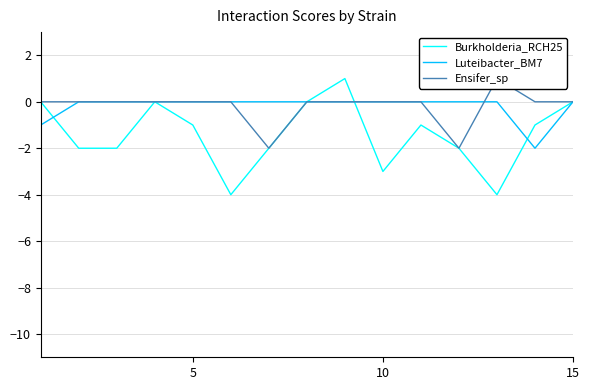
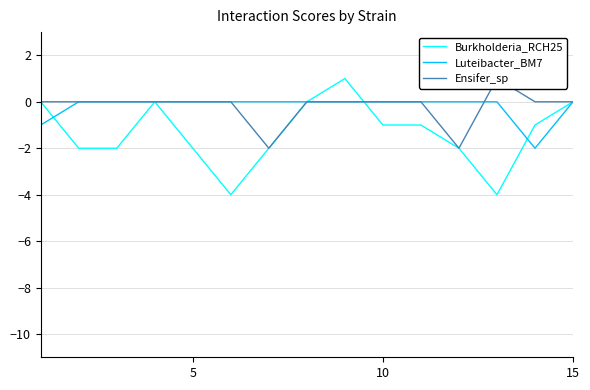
Burkholderia_RCH25, 5: -1 -> -2
Burkholderia_RCH25, 10: -3 -> -1
